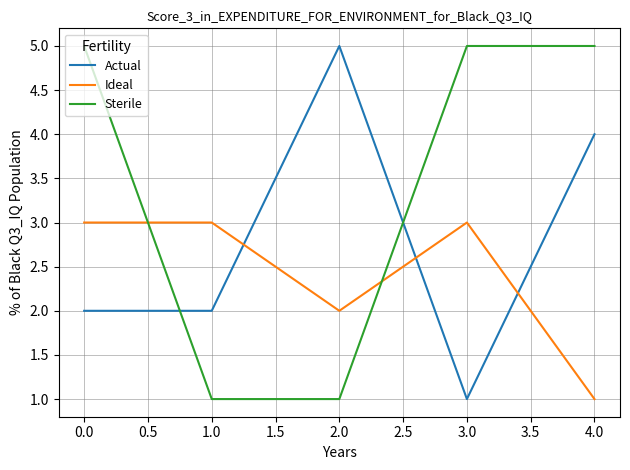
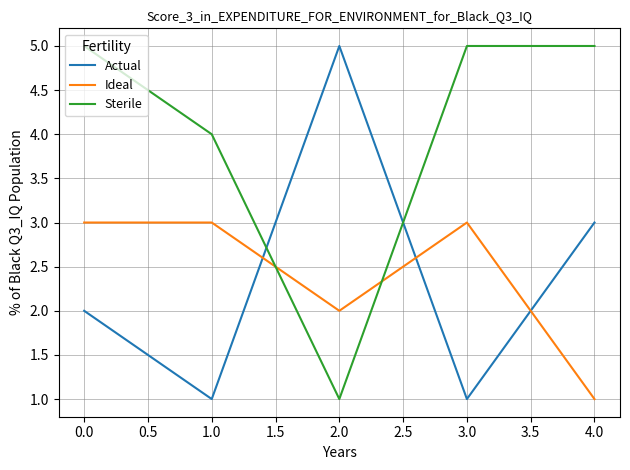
Actual, 1.0: 2 -> 1
Sterile, 1.0: 1 -> 4
Actual, 4.0: 4 -> 3
